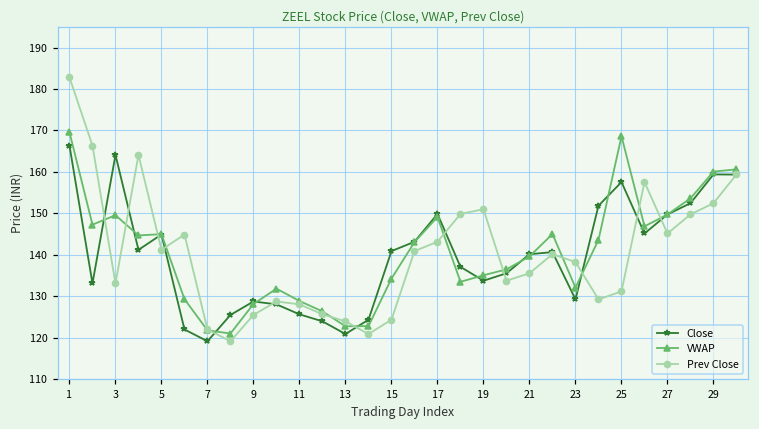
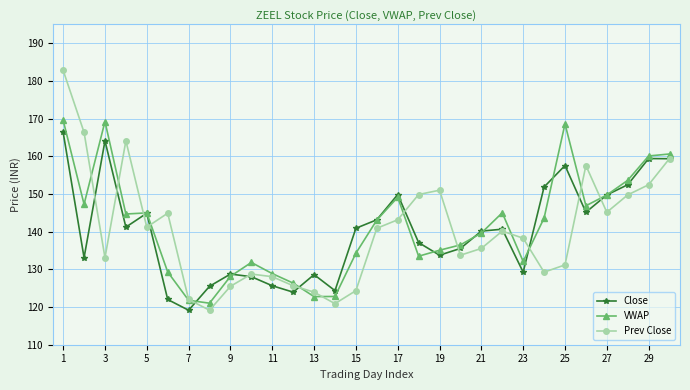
VWAP, 3: 150 -> 169
Close, 13: 121 -> 129
